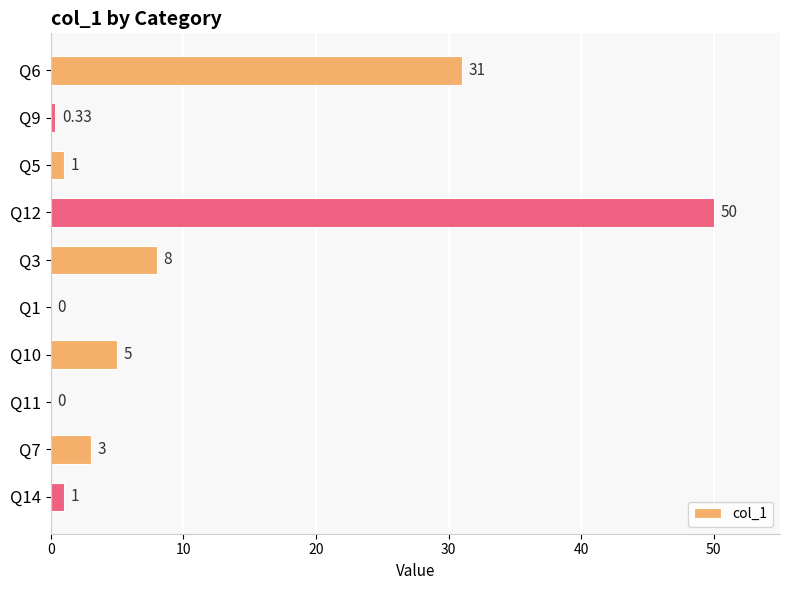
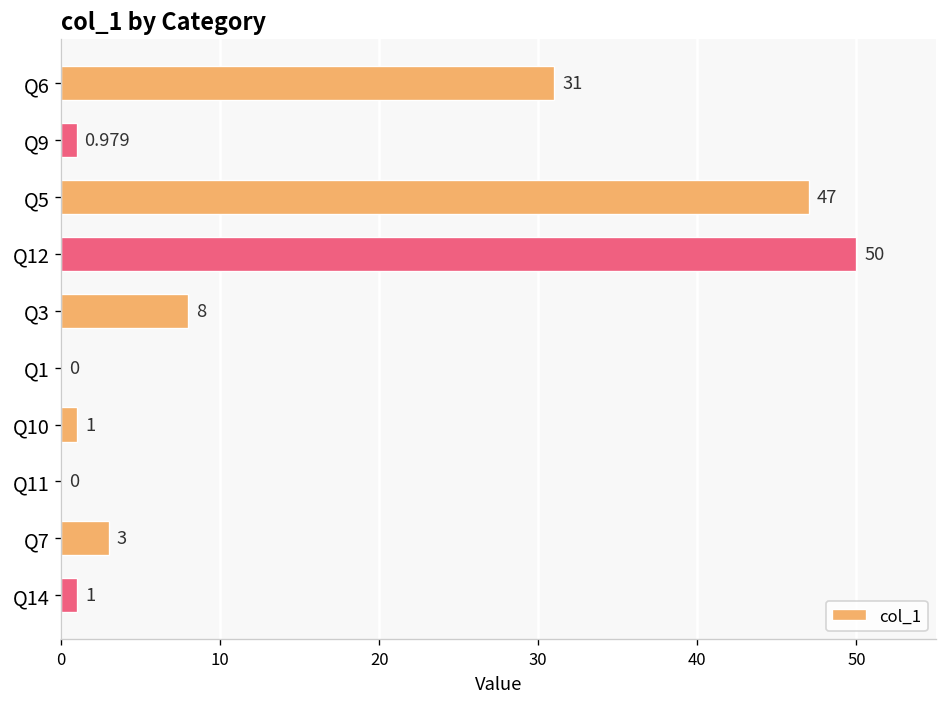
Q9: 0.33 -> 0.979
Q5: 1 -> 47
Q10: 5 -> 1
